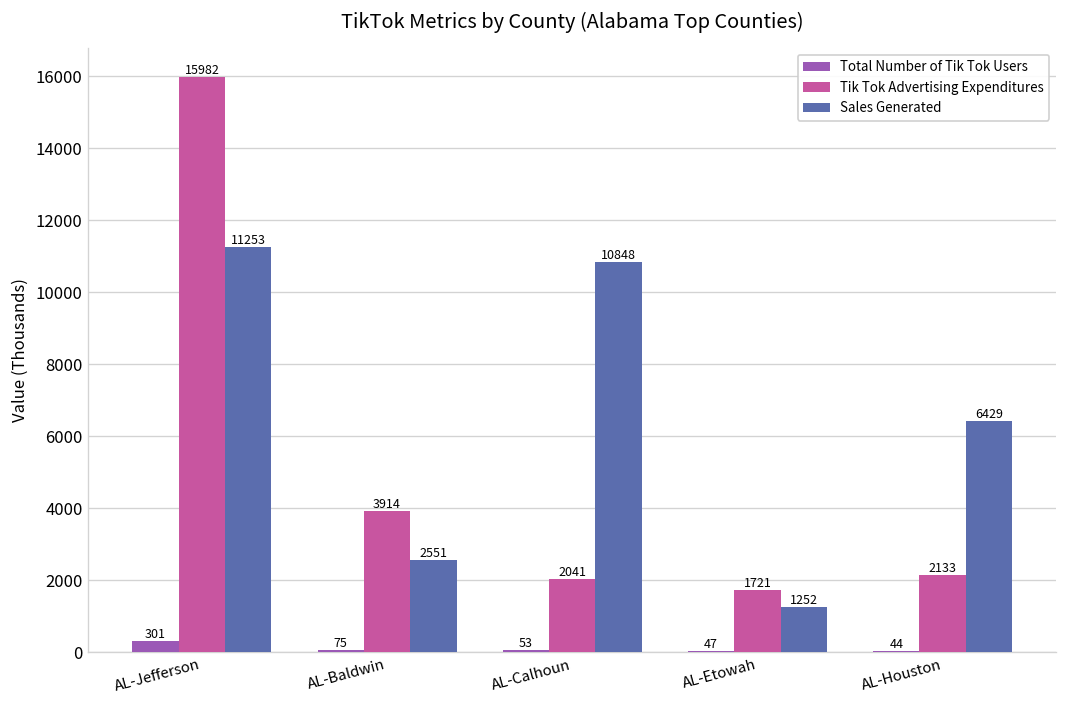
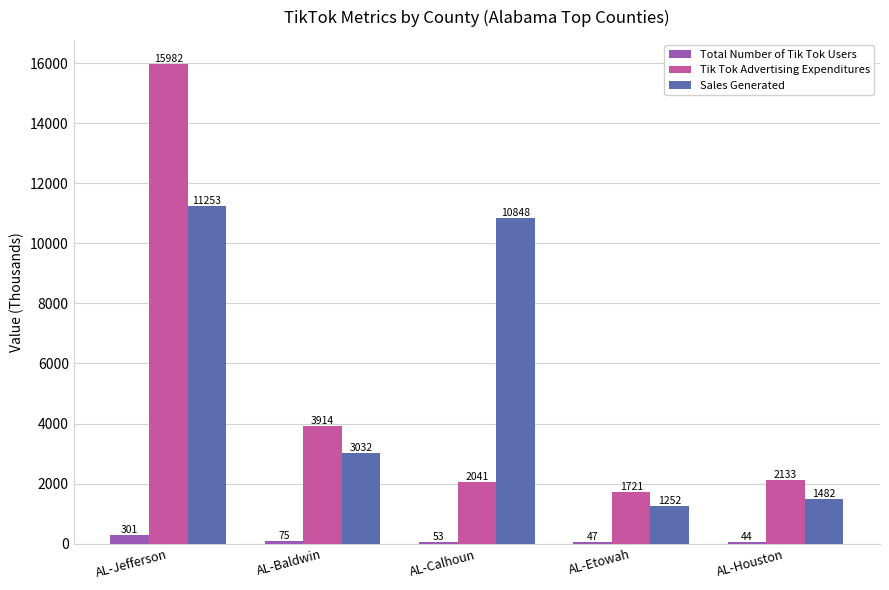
Sales Generated, AL-Baldwin: 2551 -> 3032
Sales Generated, AL-Houston: 6429 -> 1482
